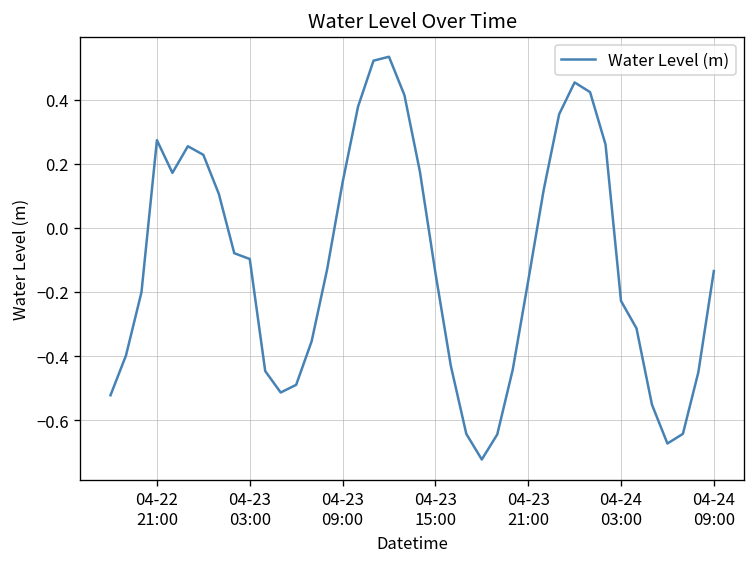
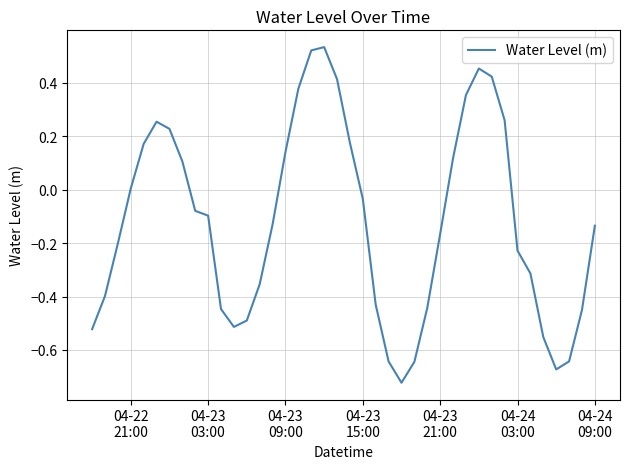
04-22 21:00: 0.27 -> 0.00
04-23 15:00: -0.14 -> -0.03
